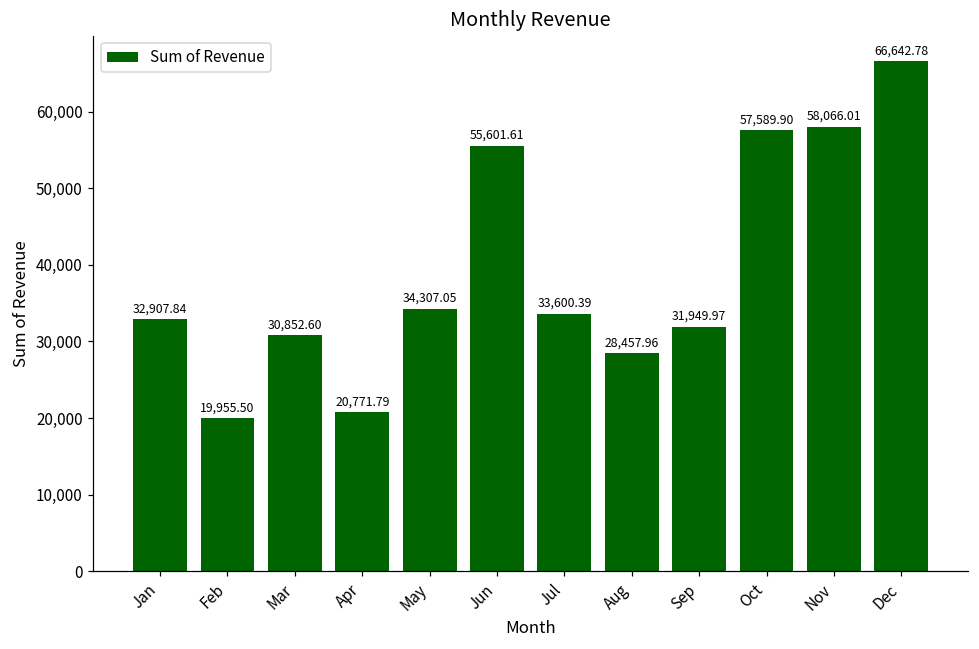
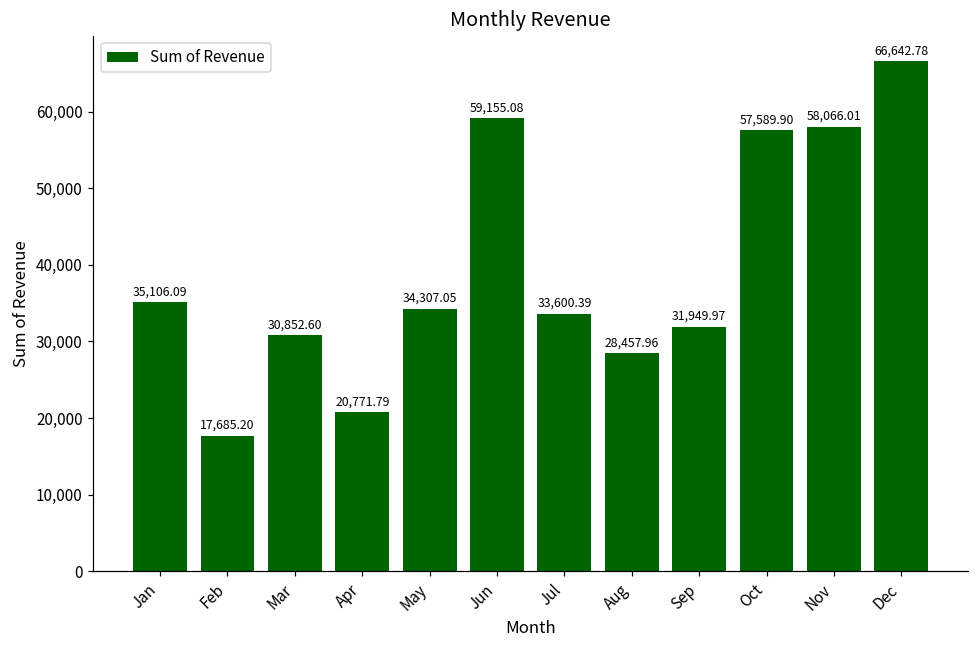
Jan: 32,907.84 -> 35,106.09
Feb: 19,955.50 -> 17,685.20
Jun: 55,601.61 -> 59,155.08
